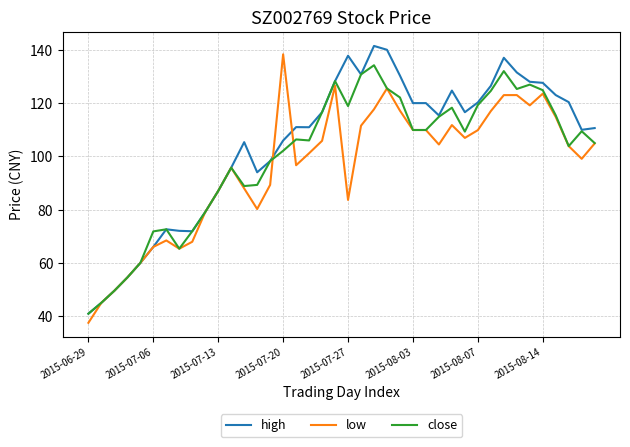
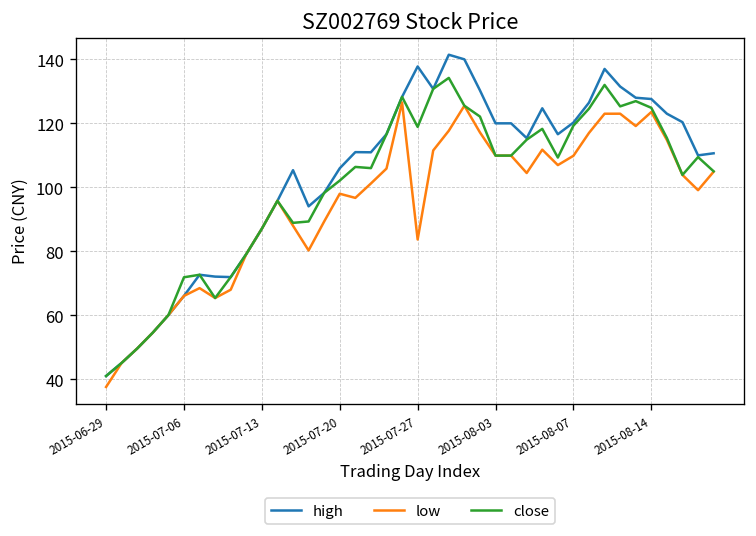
low, 2015-07-20: 138 -> 98
